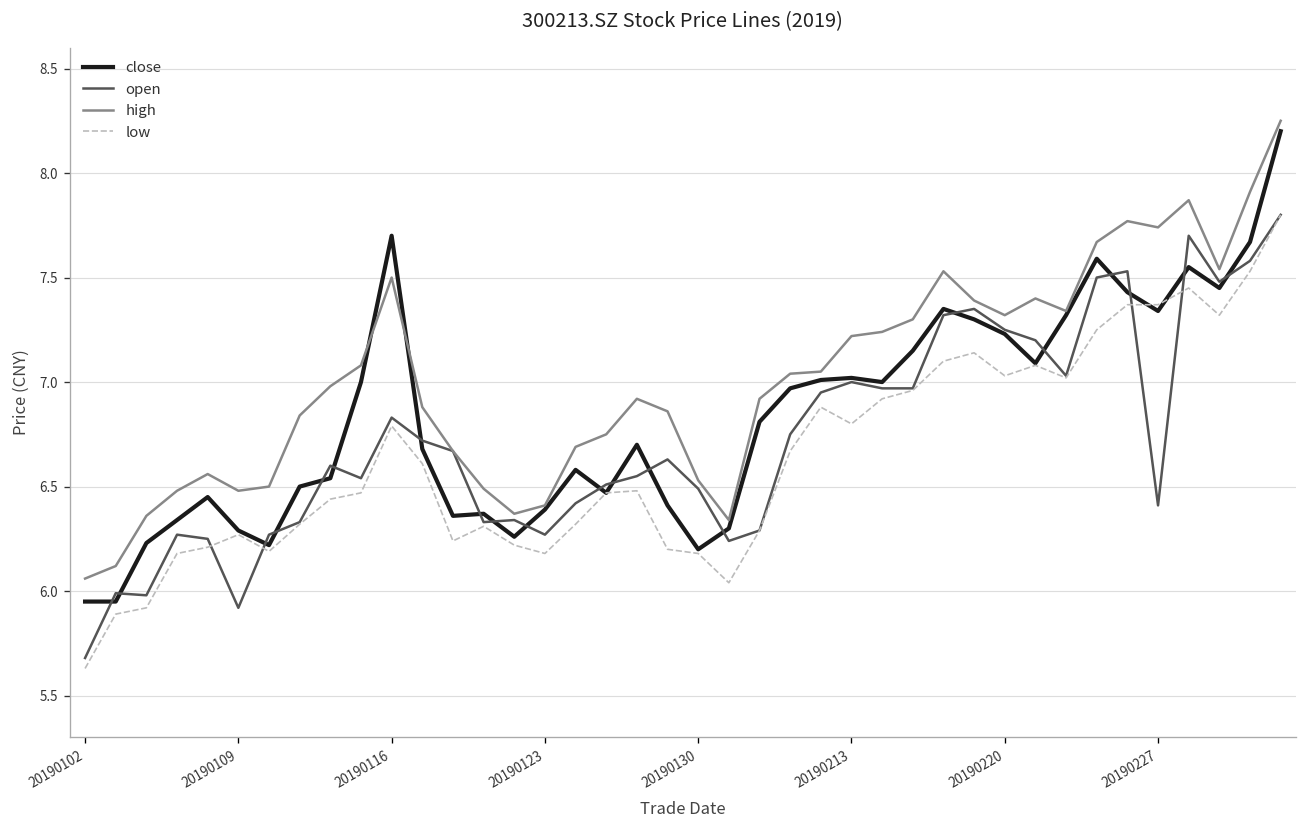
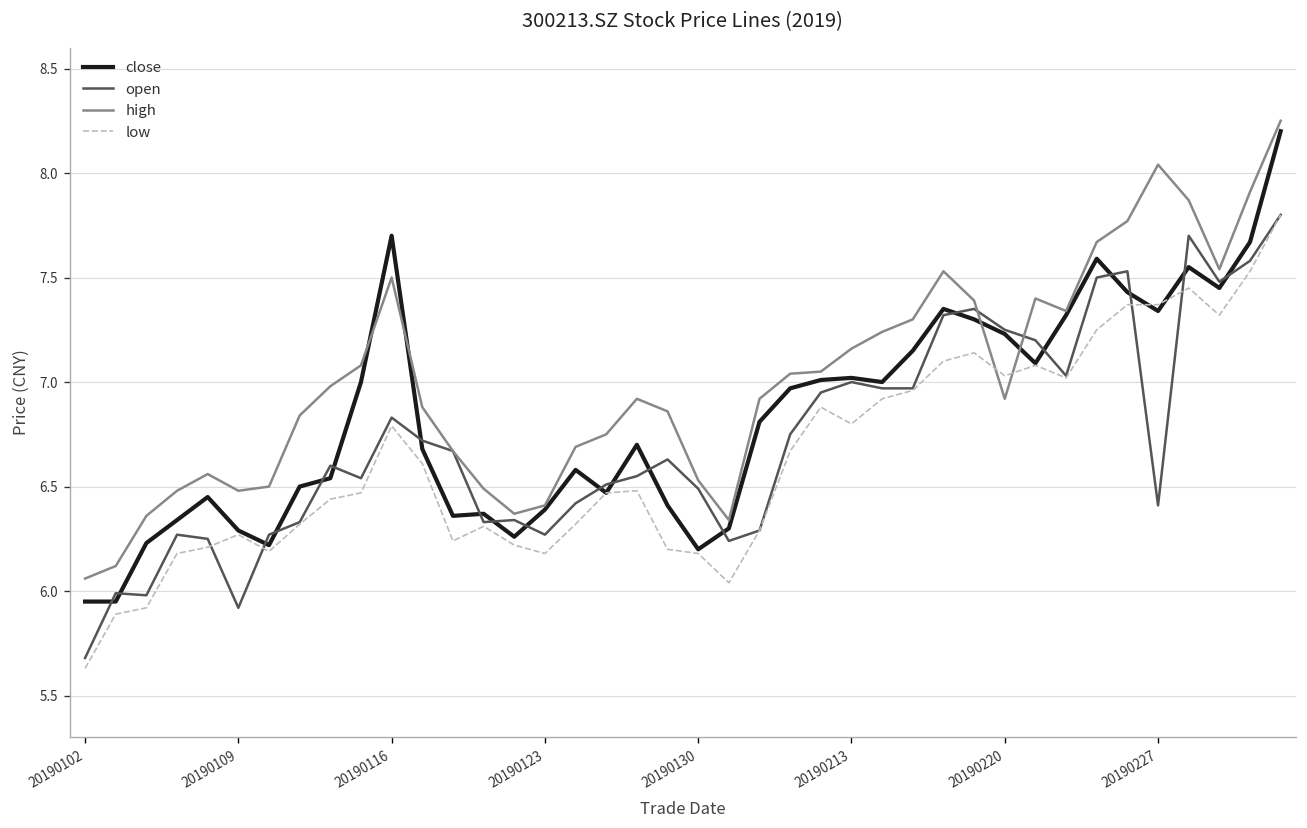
high, 20190213: 7.22 -> 7.16
high, 20190220: 7.32 -> 6.92
high, 20190227: 7.74 -> 8.04
